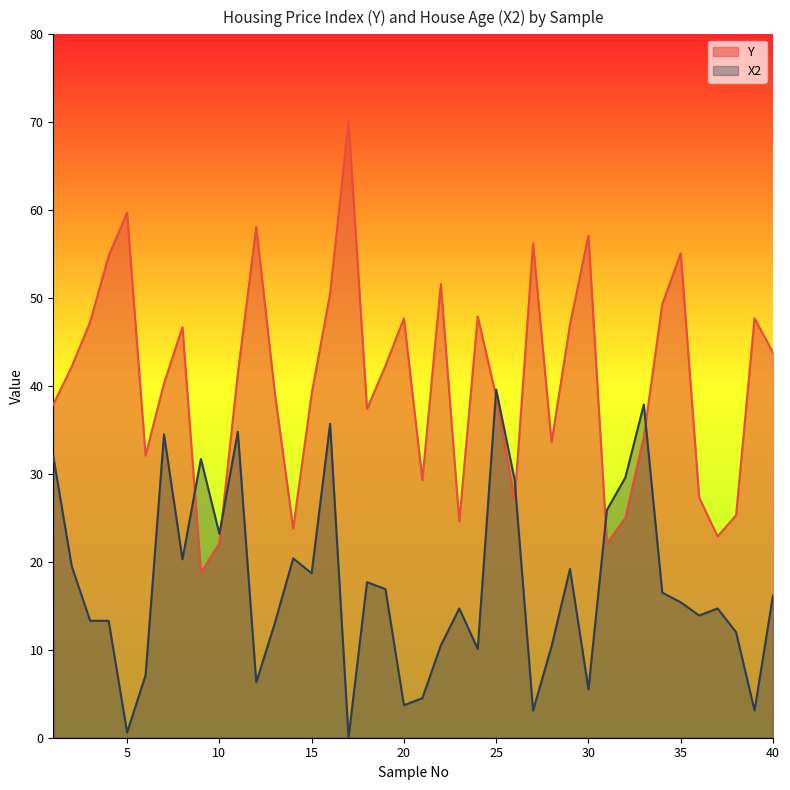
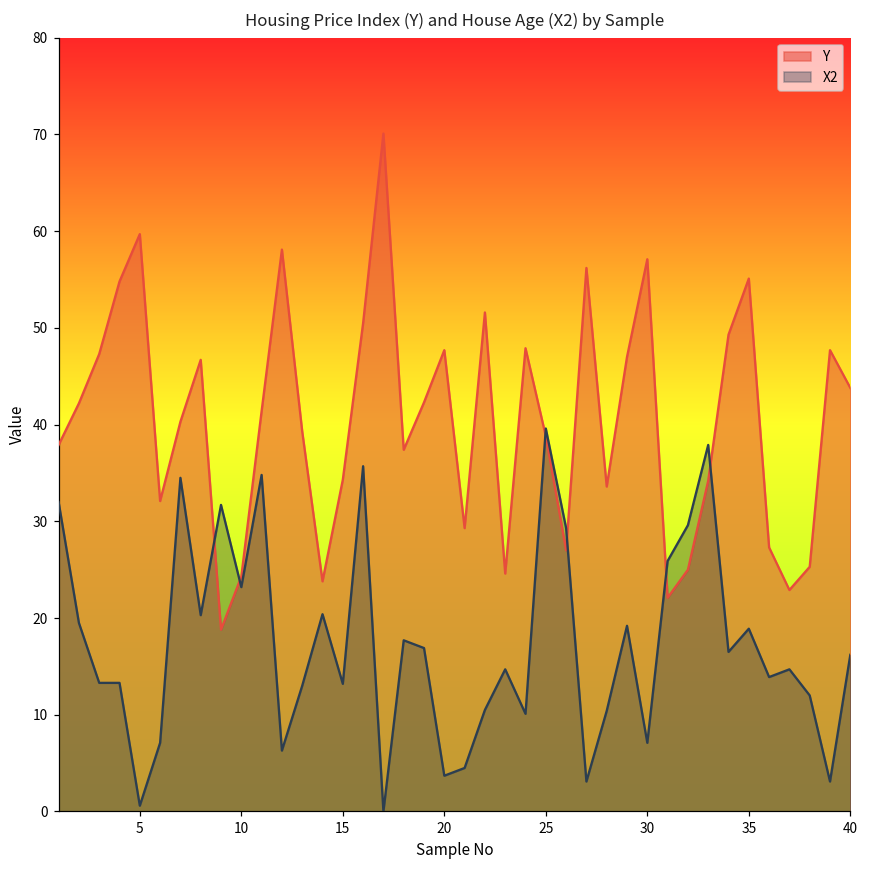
Y, 10: 22 -> 24
Y, 15: 39 -> 34
X2, 15: 19 -> 13
X2, 30: 6 -> 7
X2, 35: 15 -> 19
